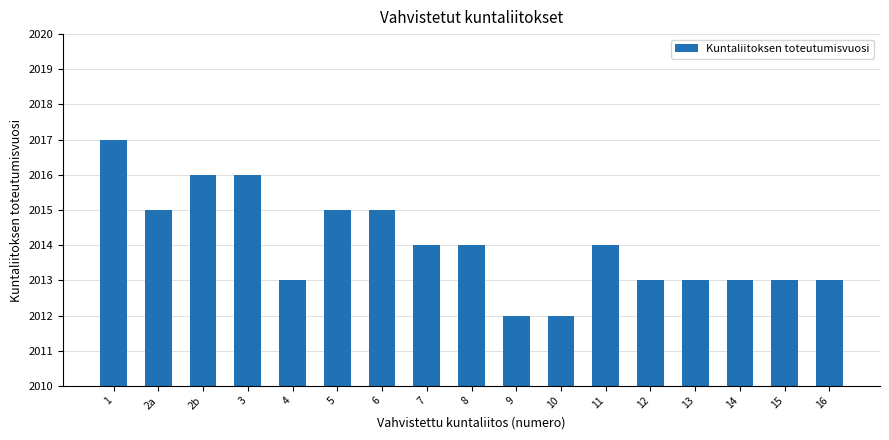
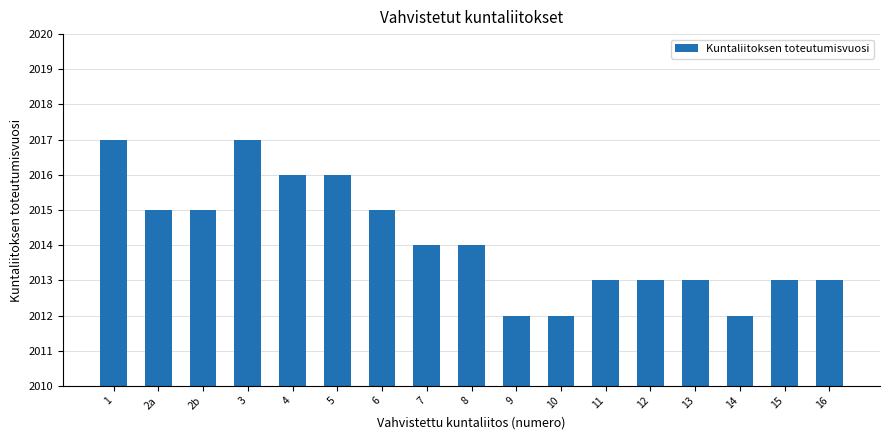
2b: 2016 -> 2015
3: 2016 -> 2017
4: 2013 -> 2016
5: 2015 -> 2016
11: 2014 -> 2013
14: 2013 -> 2012
